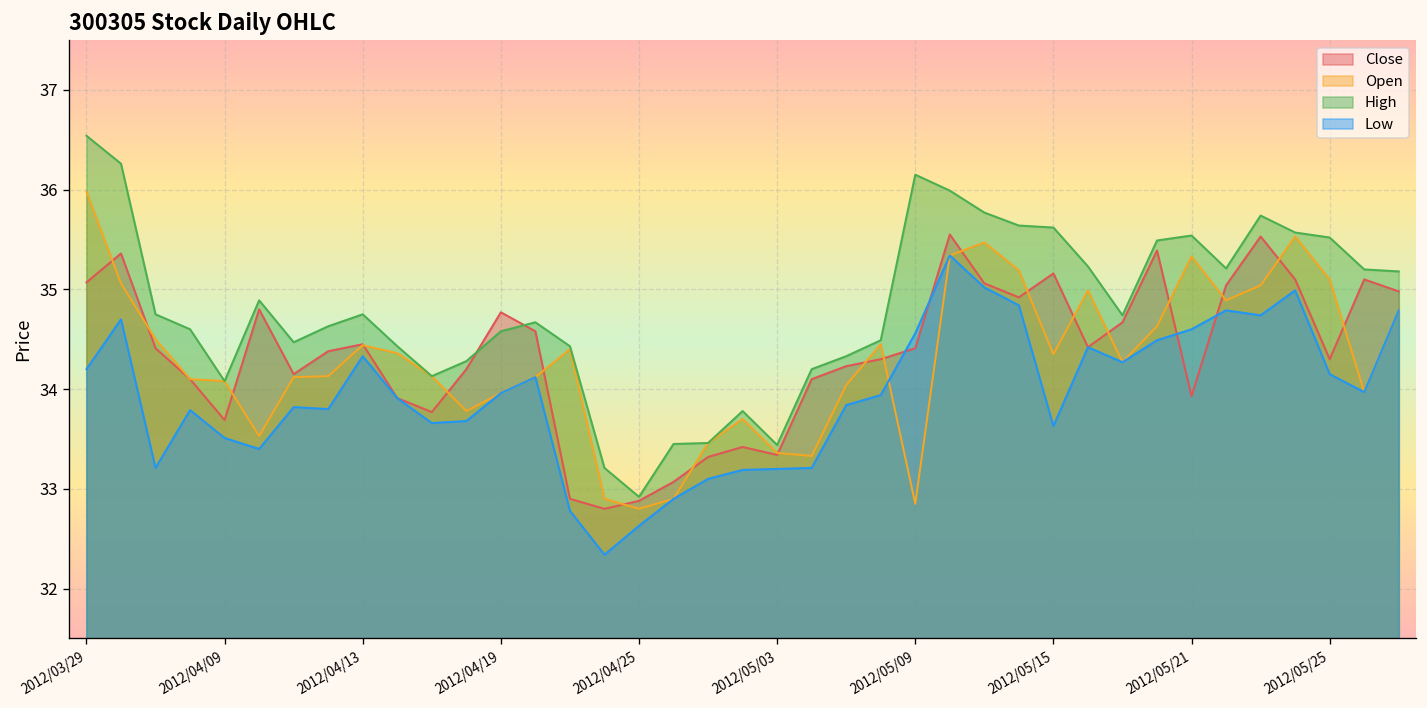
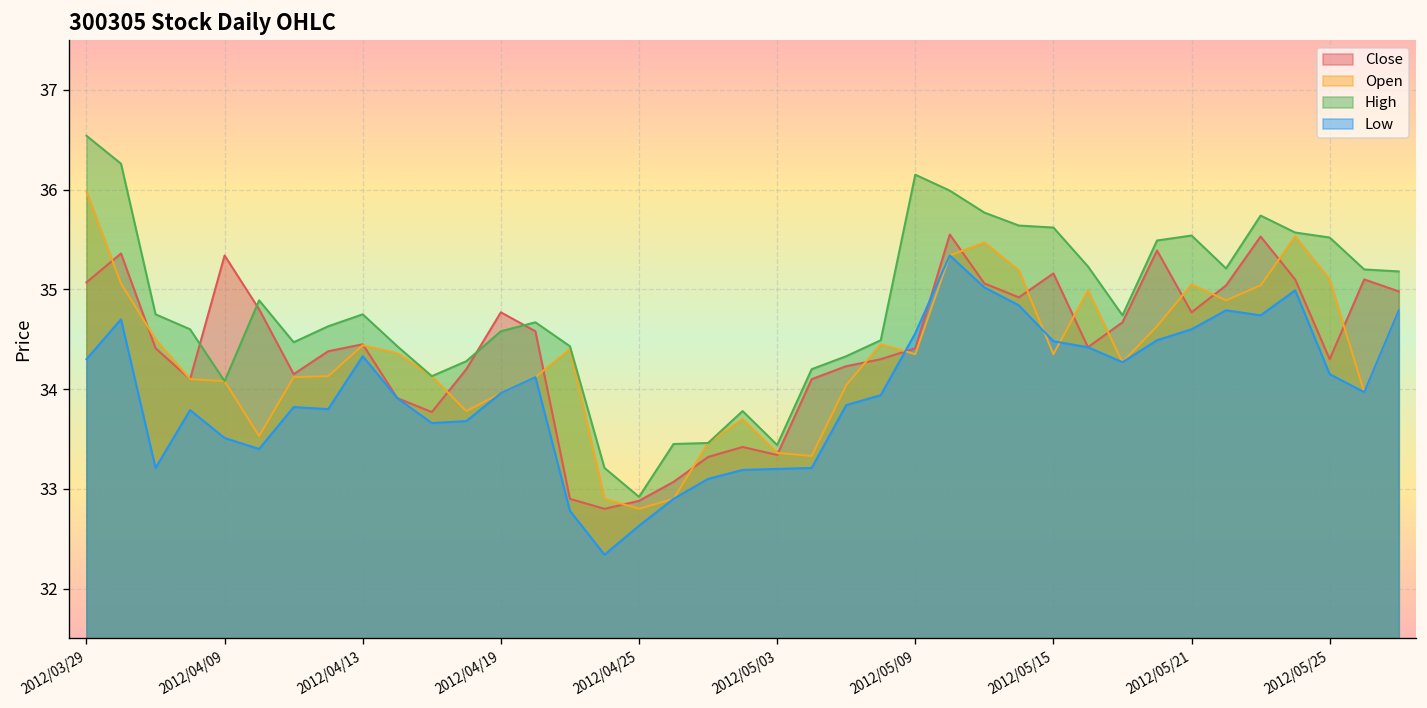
Low, 2012/03/29: 34.2 -> 34.3
Close, 2012/04/09: 33.7 -> 35.3
Open, 2012/05/09: 32.9 -> 34.4
Low, 2012/05/15: 33.6 -> 34.5
Close, 2012/05/21: 33.9 -> 34.8
Open, 2012/05/21: 35.3 -> 35.1
